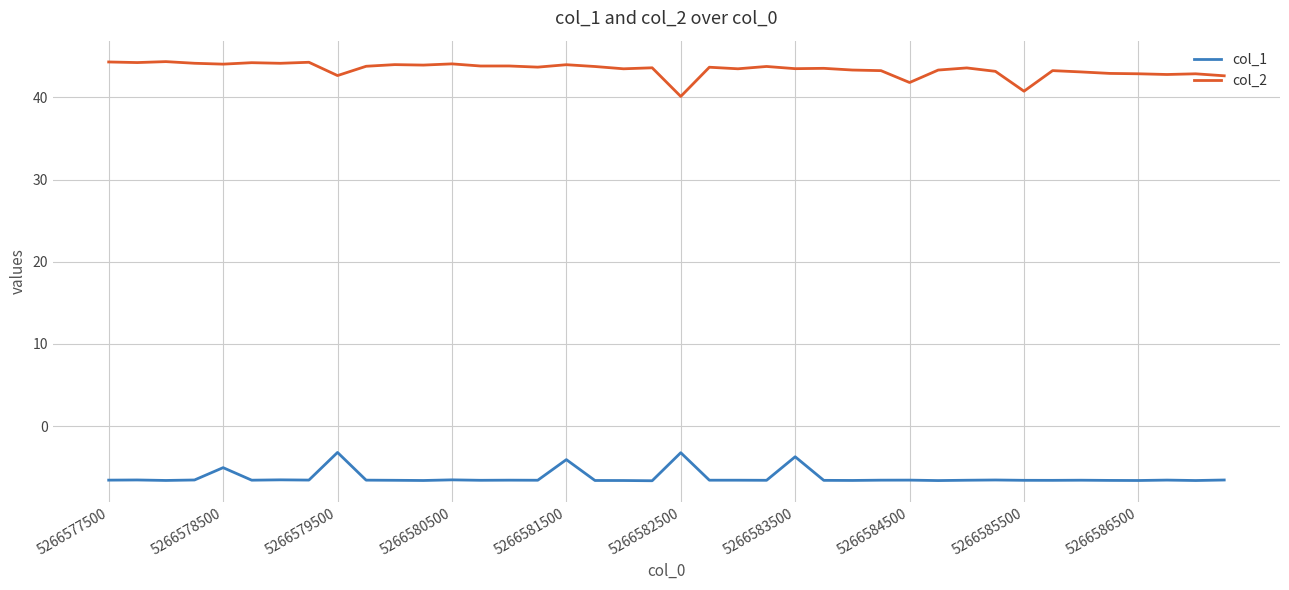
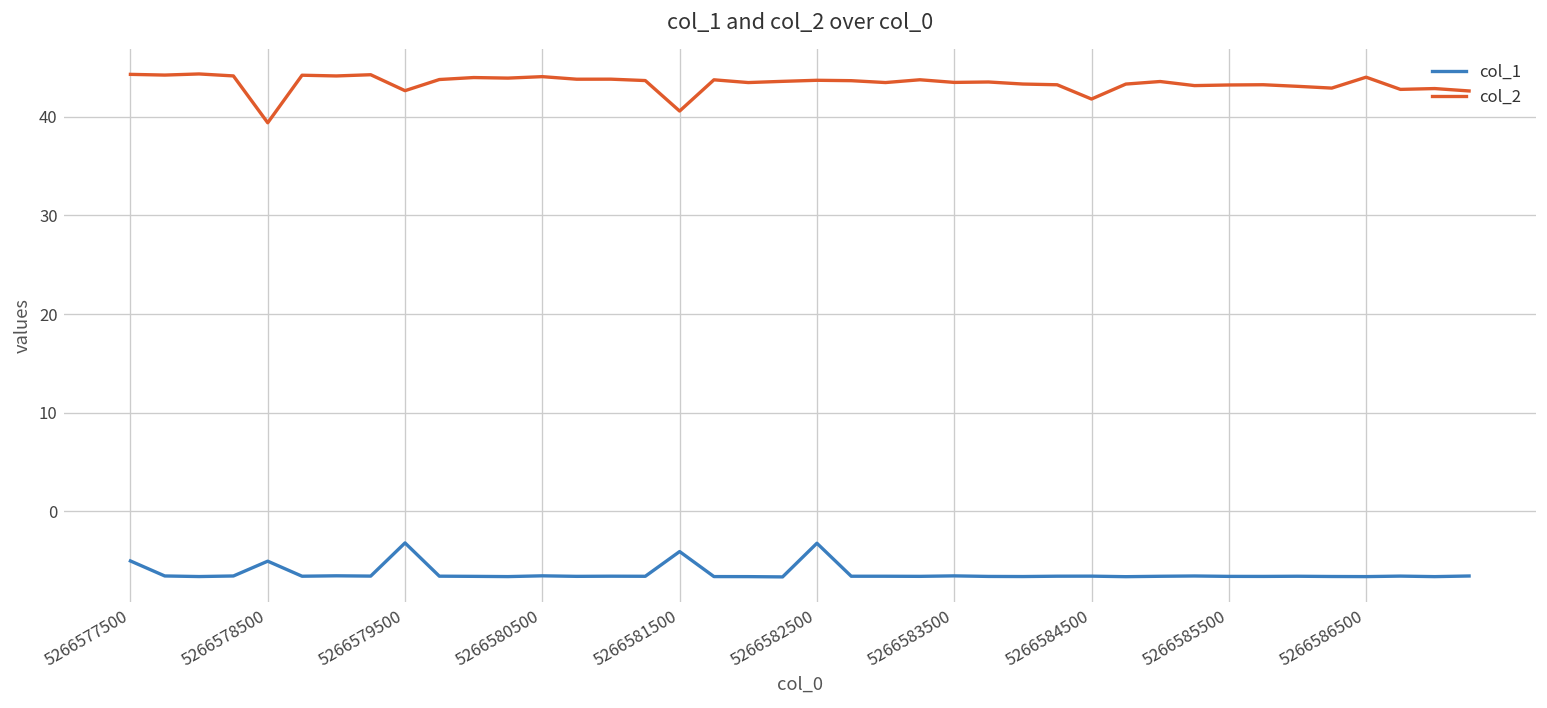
col_1, 5266577500: -7 -> -5
col_2, 5266578500: 44 -> 39
col_2, 5266581500: 44 -> 41
col_2, 5266582500: 40 -> 44
col_1, 5266583500: -4 -> -7
col_2, 5266585500: 41 -> 43
col_2, 5266586500: 43 -> 44
